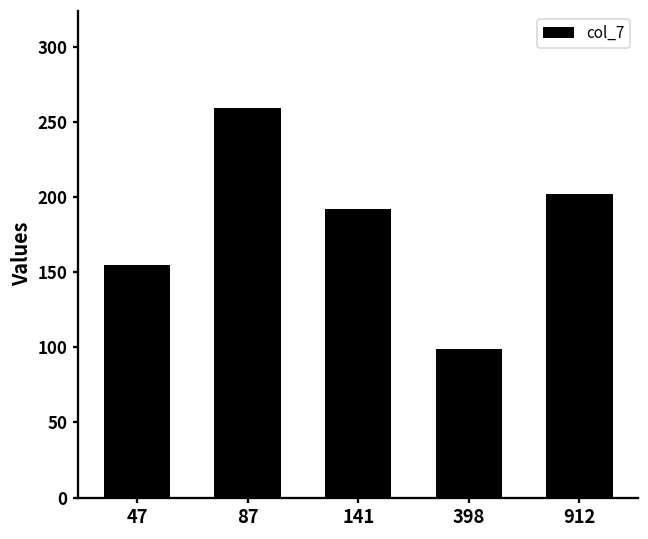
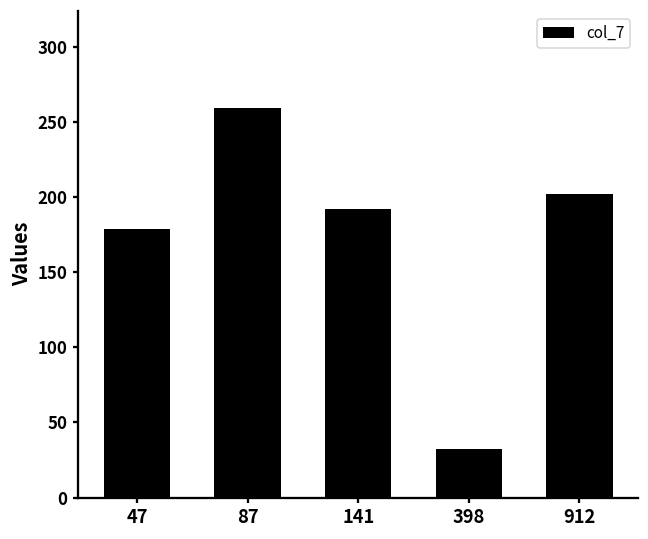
47: 155 -> 179
398: 99 -> 32
